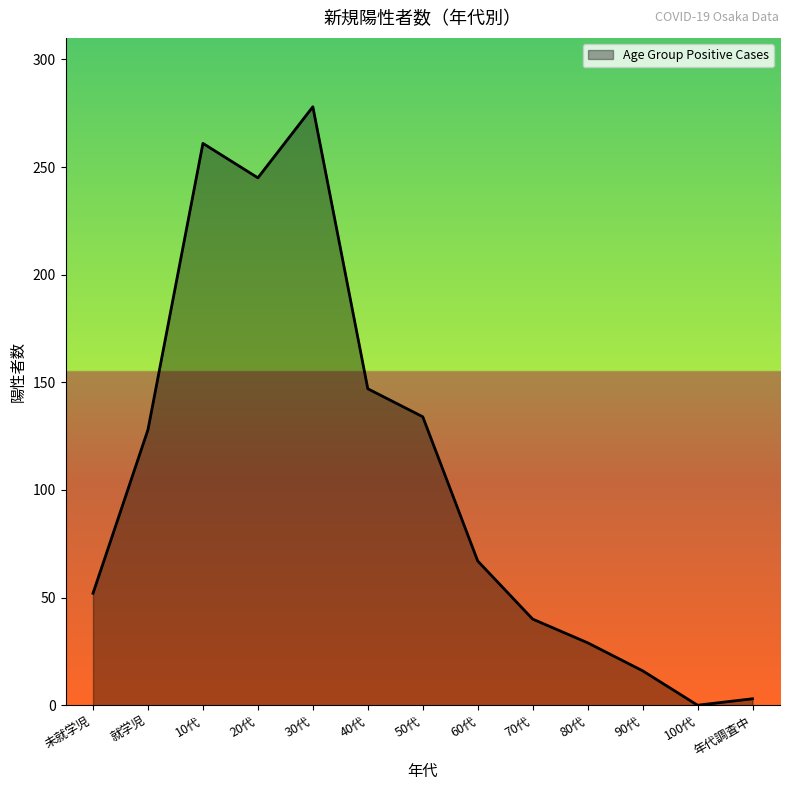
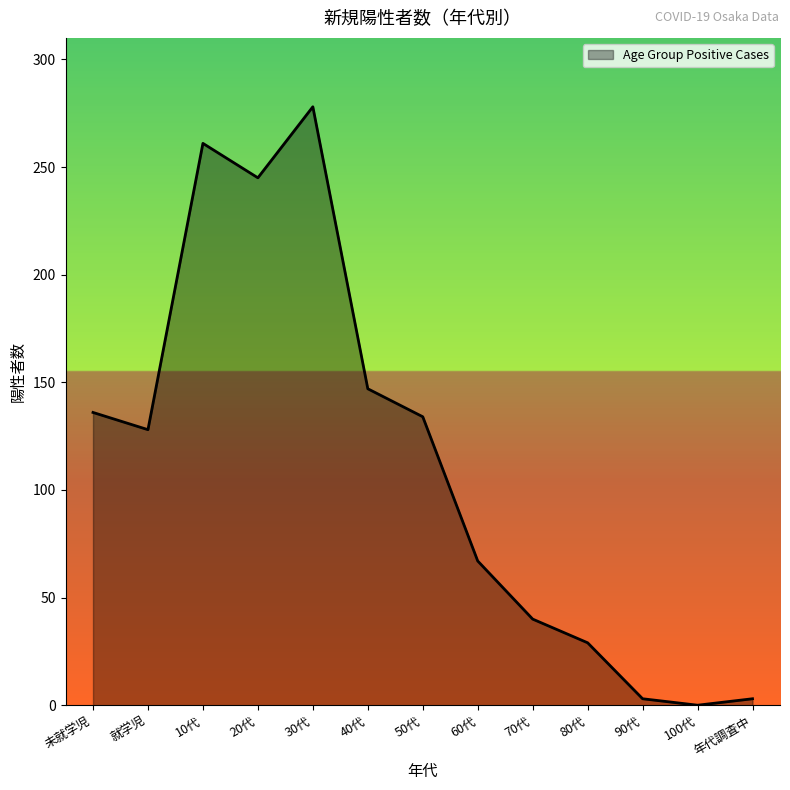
未就学児: 52 -> 136
90代: 16 -> 3
